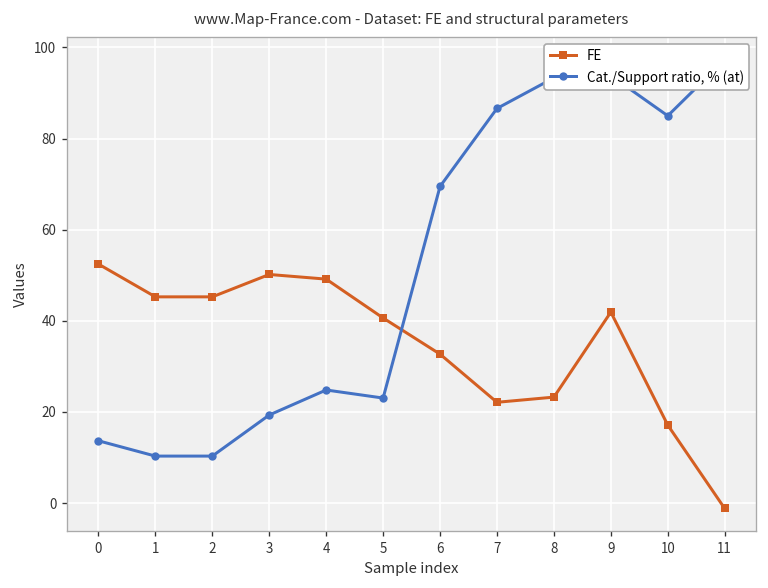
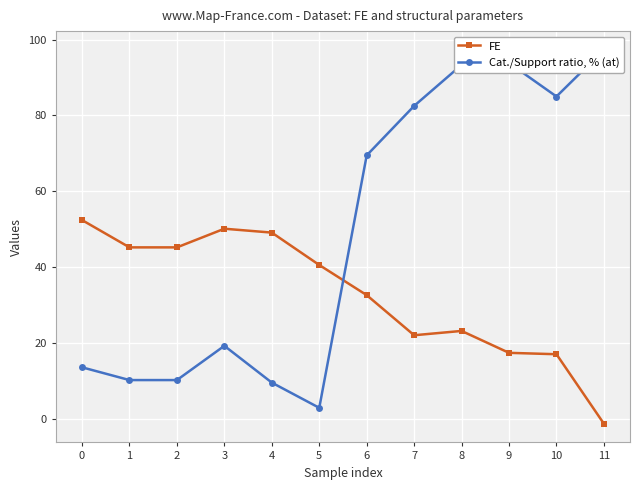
Cat./Support ratio, % (at), 4: 25 -> 10
Cat./Support ratio, % (at), 5: 23 -> 3
Cat./Support ratio, % (at), 7: 87 -> 83
FE, 9: 42 -> 17
